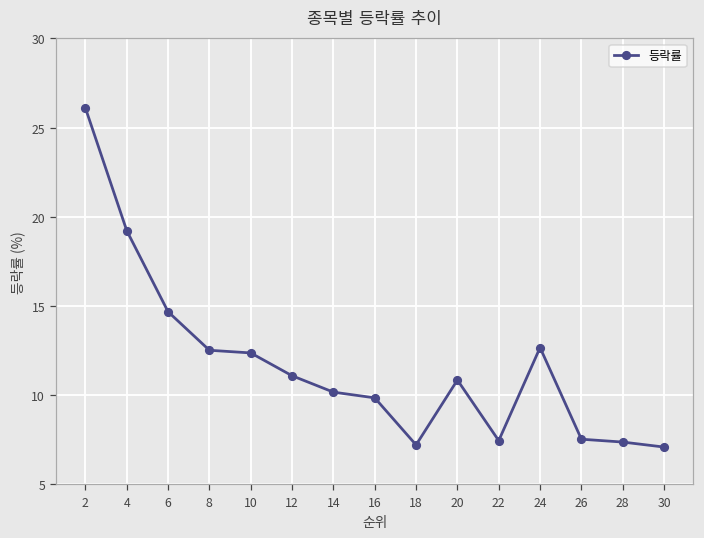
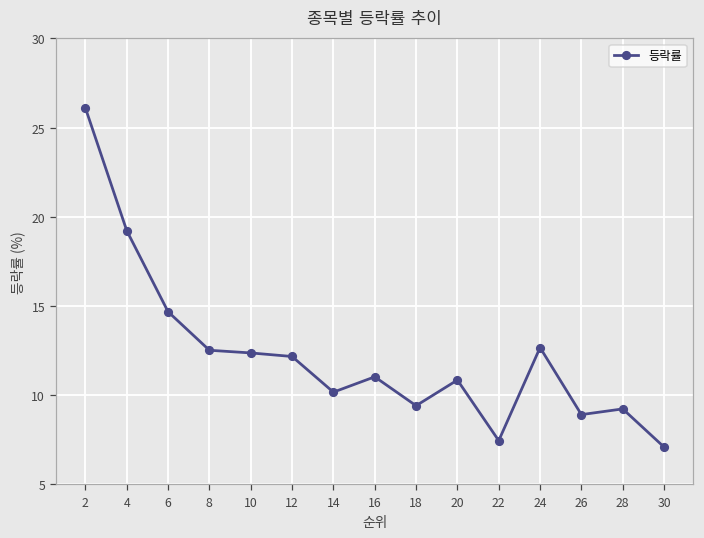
12: 11.1 -> 12.2
16: 9.8 -> 11.0
18: 7.2 -> 9.4
26: 7.5 -> 8.9
28: 7.4 -> 9.2
